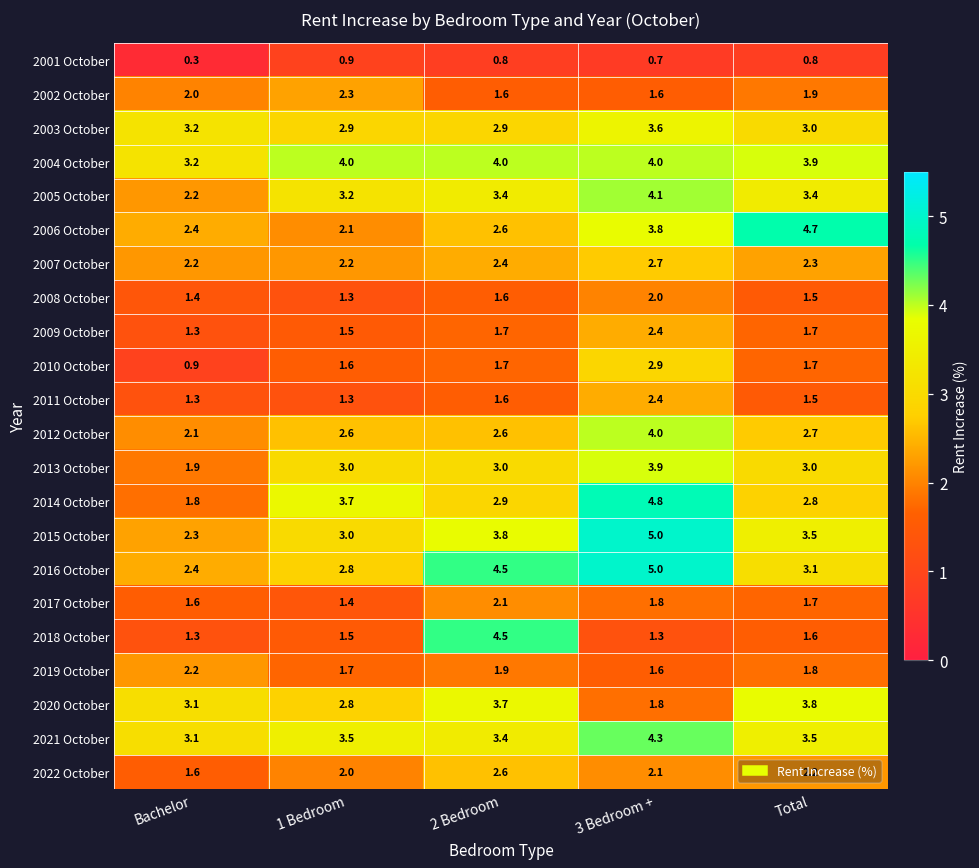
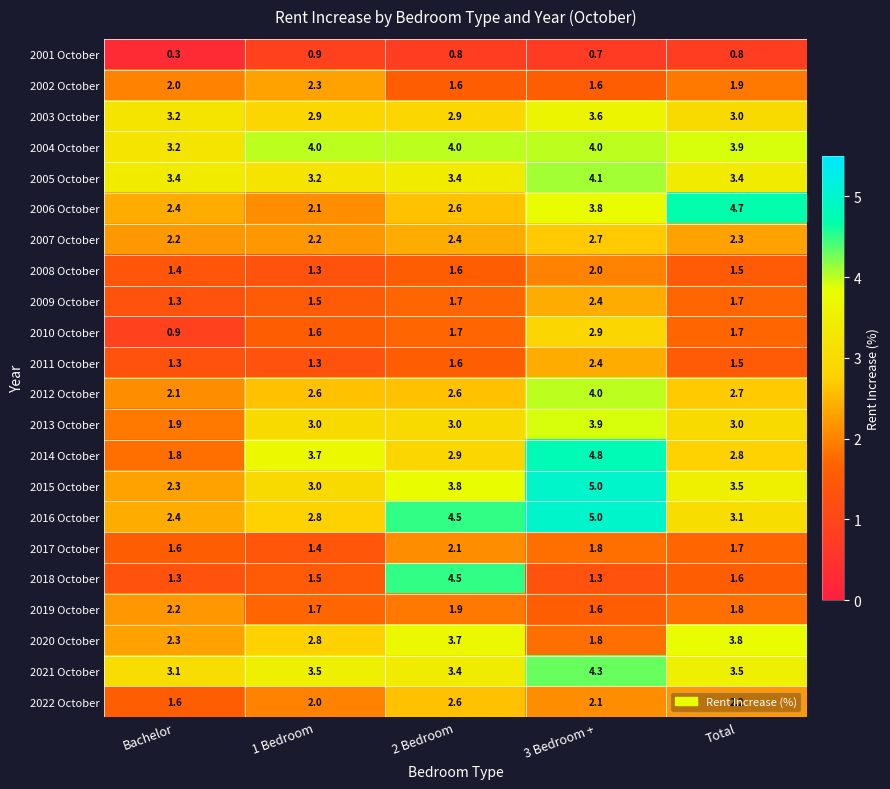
2005 October, Bachelor: 2.2 -> 3.4
2020 October, Bachelor: 3.1 -> 2.3
